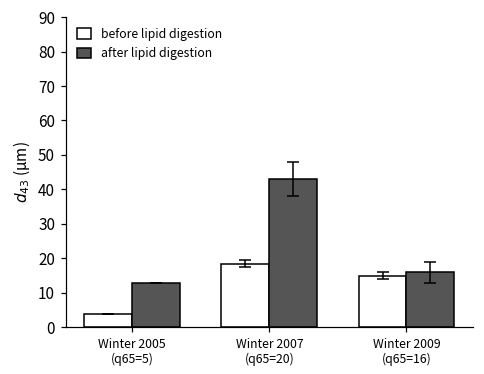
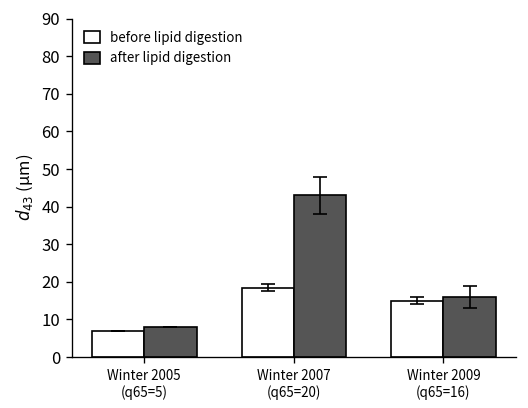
before lipid digestion, Winter 2005 (q65=5): 4 -> 7
after lipid digestion, Winter 2005 (q65=5): 13 -> 8
